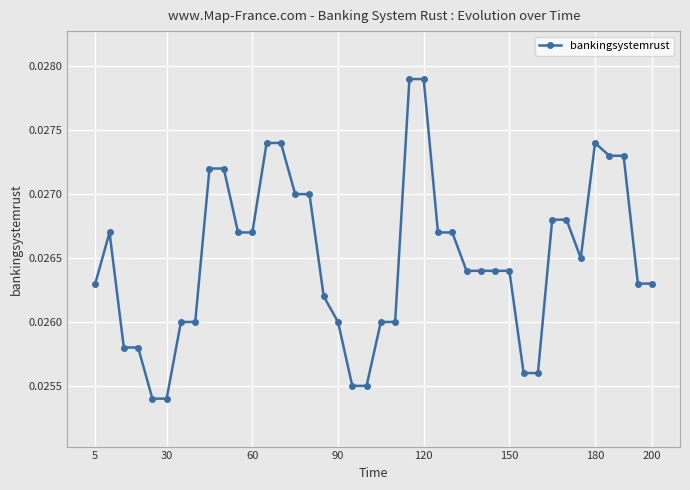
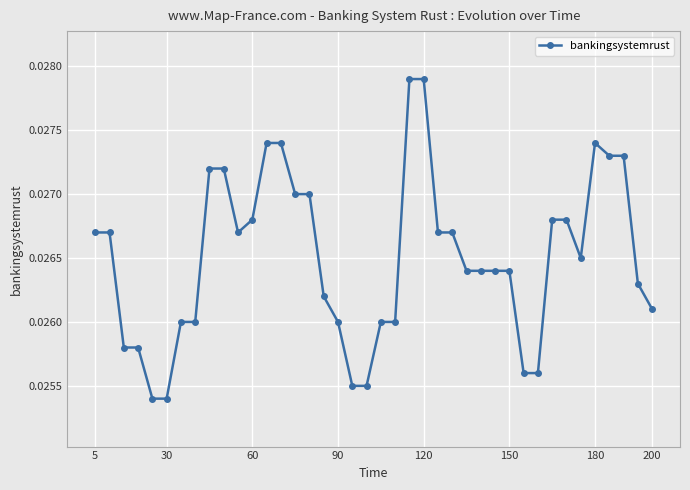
5: 0.0263 -> 0.0267
60: 0.0267 -> 0.0268
200: 0.0263 -> 0.0261
